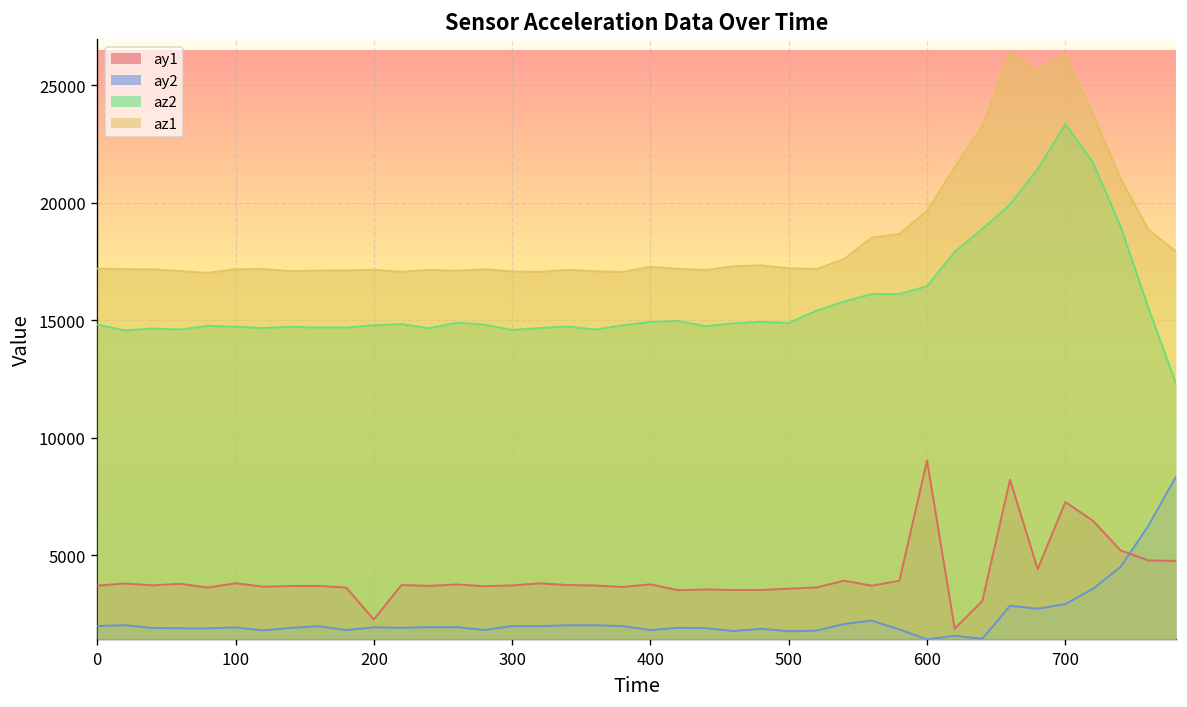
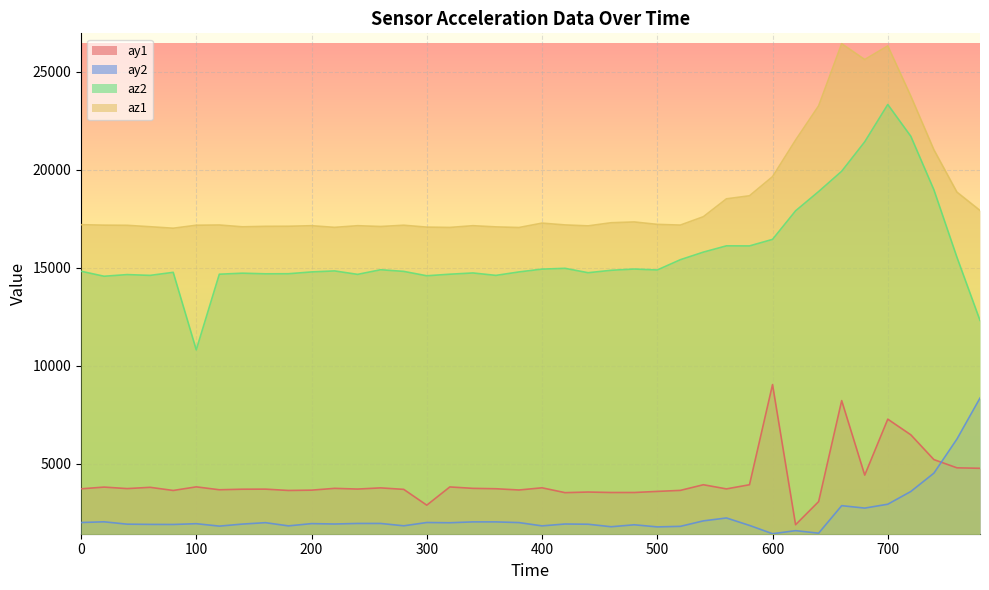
az2, 100: 14700 -> 10800
ay1, 200: 2300 -> 3600
ay1, 300: 3700 -> 2900
